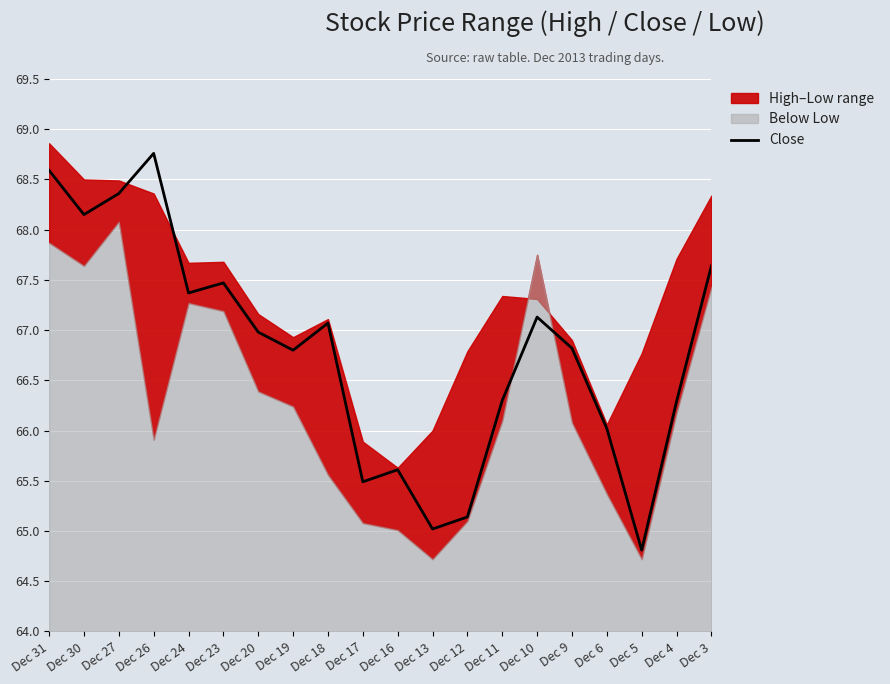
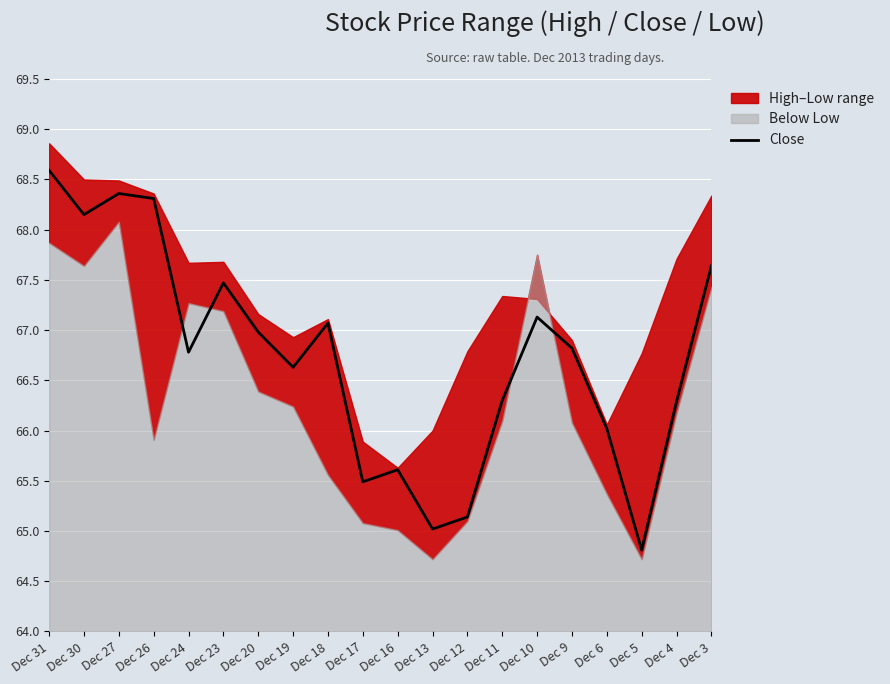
Close, Dec 26: 68.76 -> 68.31
Close, Dec 24: 67.37 -> 66.78
Close, Dec 19: 66.80 -> 66.63
